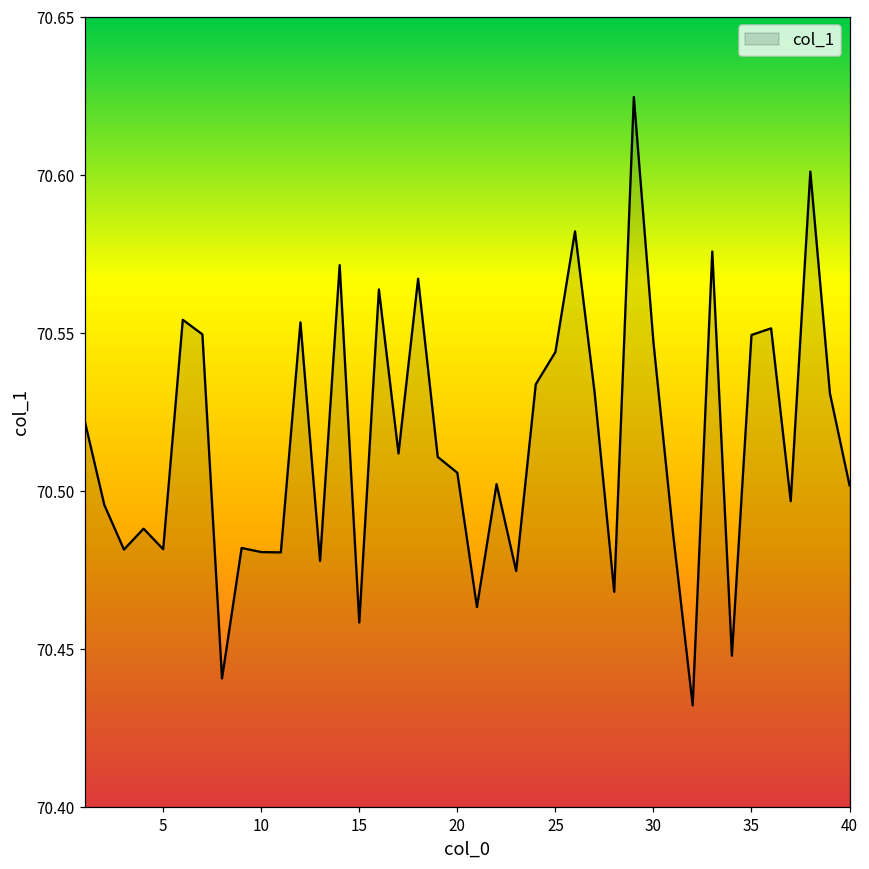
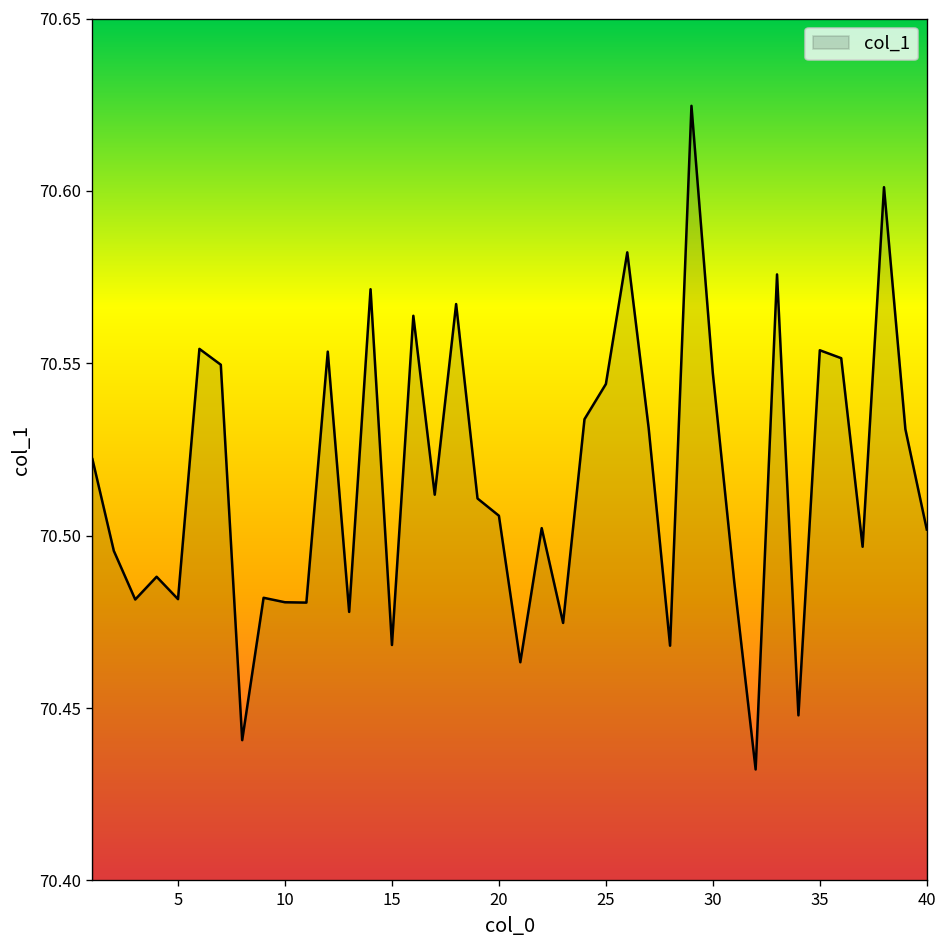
15: 70.458 -> 70.468
35: 70.549 -> 70.554
